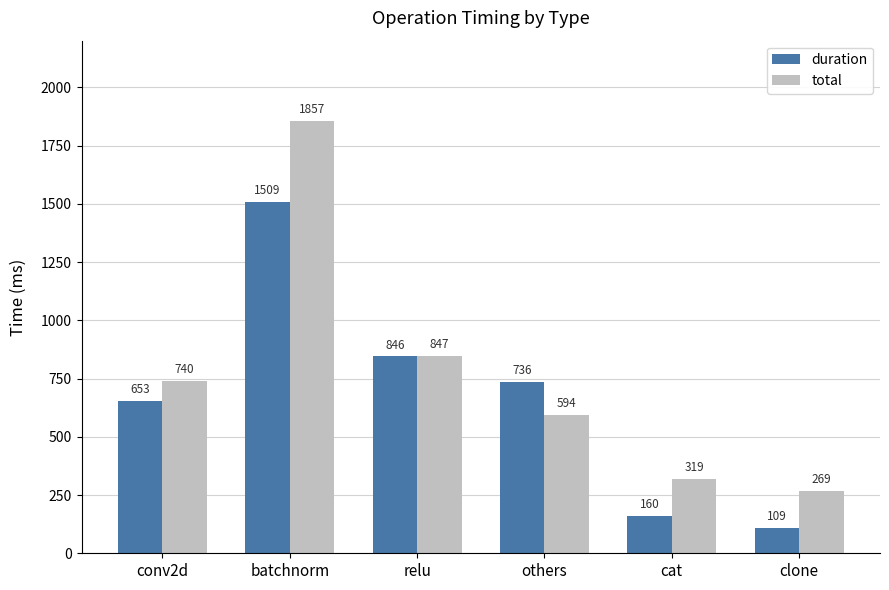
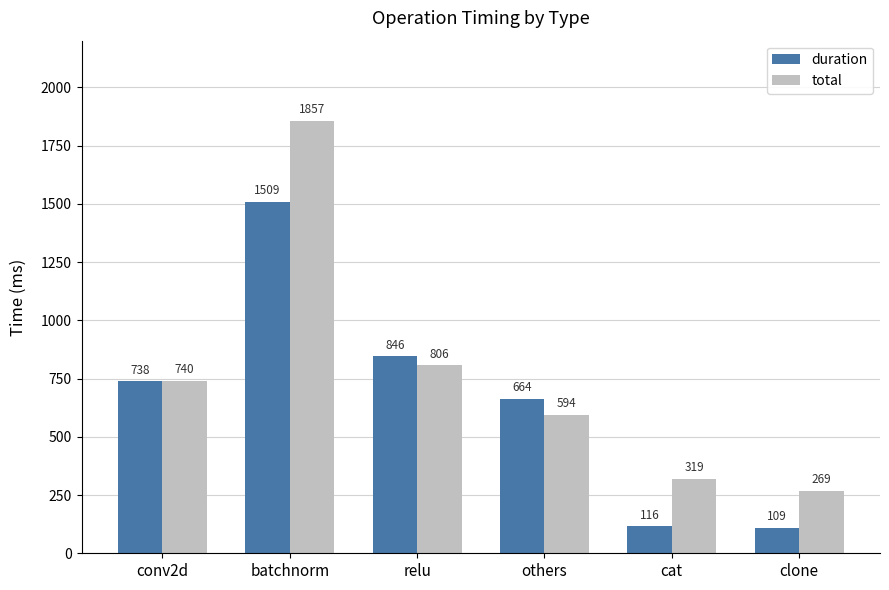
duration, conv2d: 653 -> 738
total, relu: 847 -> 806
duration, others: 736 -> 664
duration, cat: 160 -> 116
